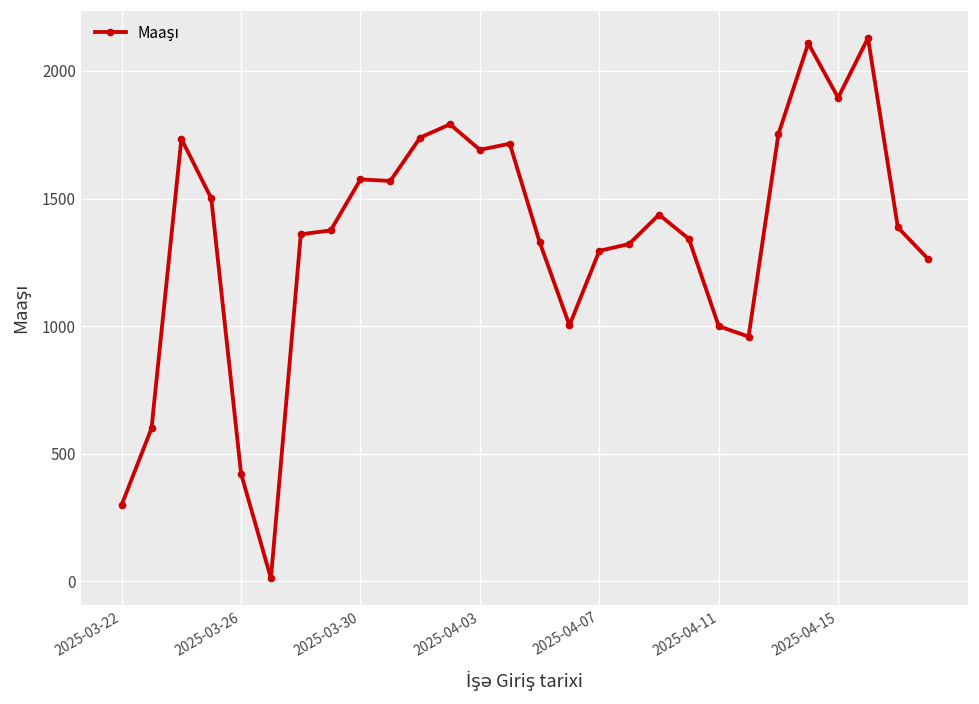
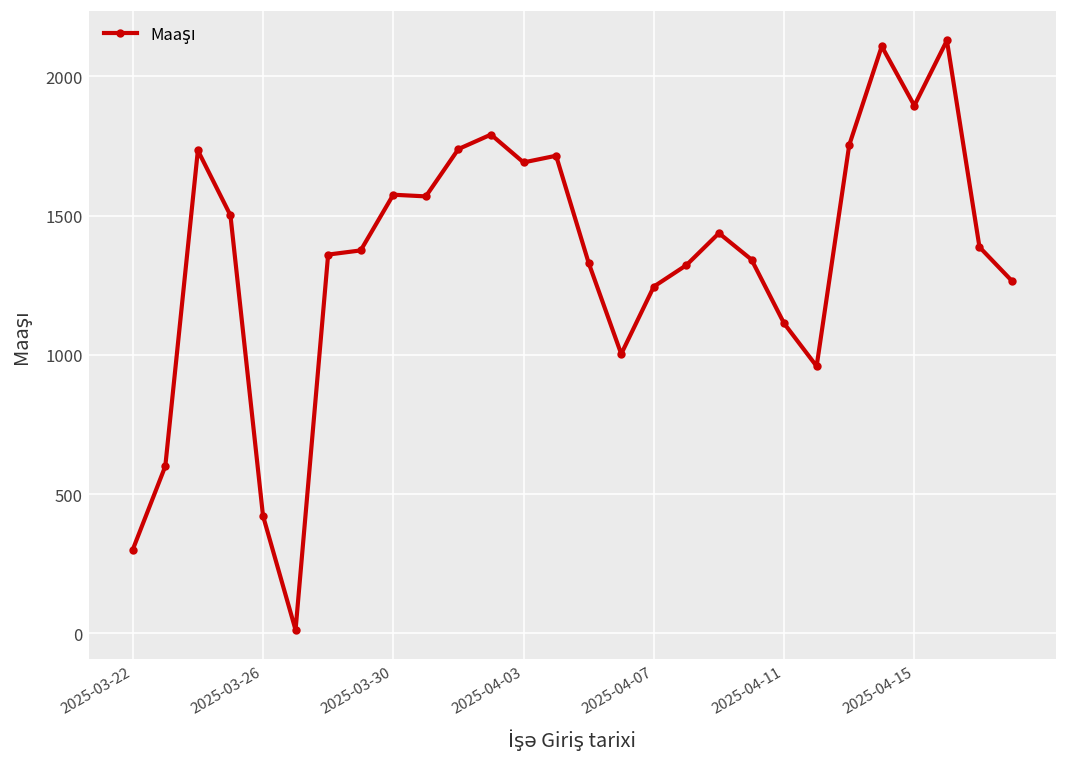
2025-04-07: 1300 -> 1250
2025-04-11: 1000 -> 1110
